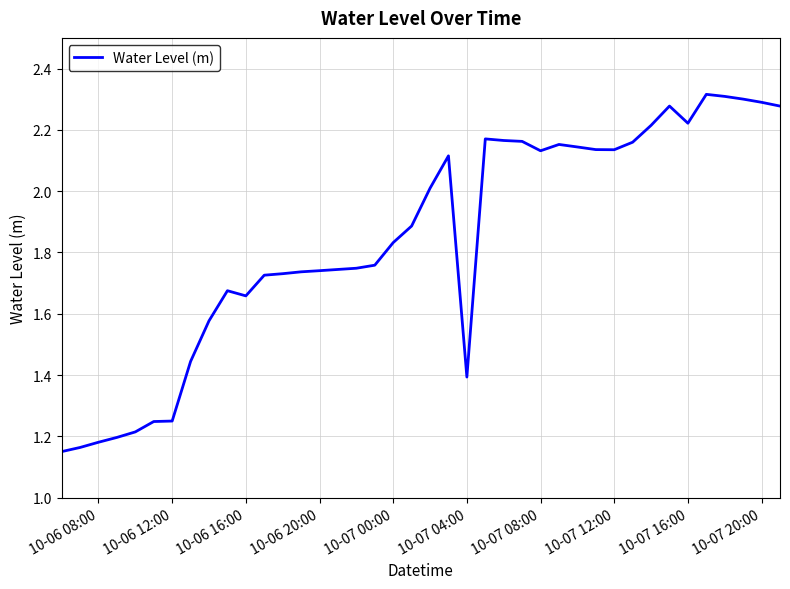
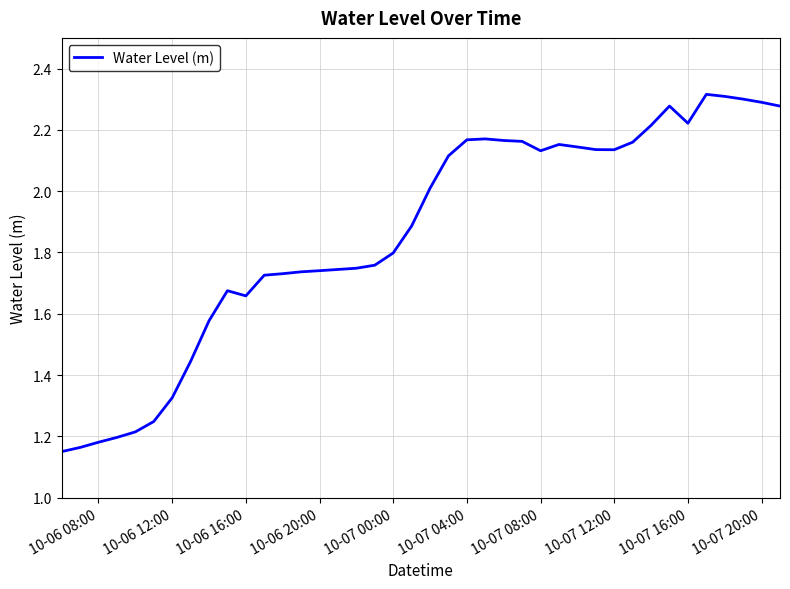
10-06 12:00: 1.25 -> 1.33
10-07 00:00: 1.83 -> 1.80
10-07 04:00: 1.39 -> 2.17
